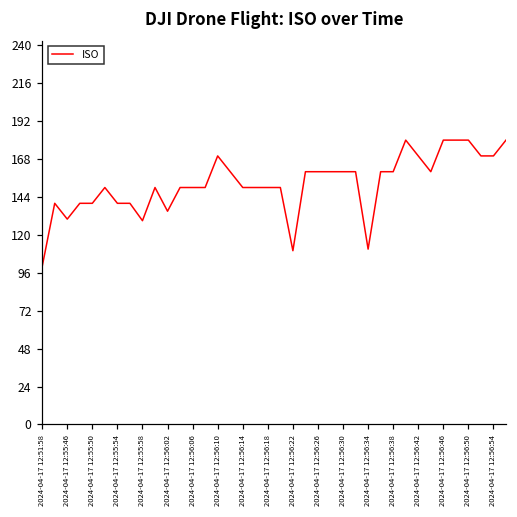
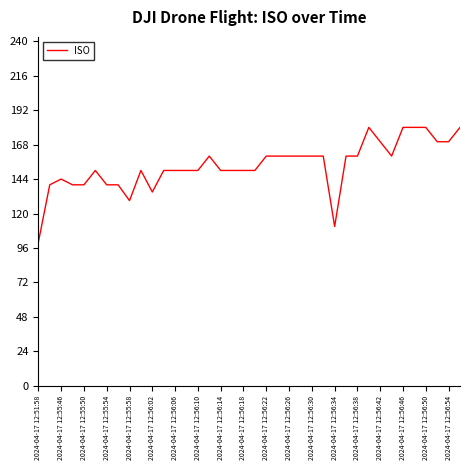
2024-04-17 12:55:46: 130 -> 144
2024-04-17 12:56:10: 170 -> 150
2024-04-17 12:56:22: 110 -> 160
